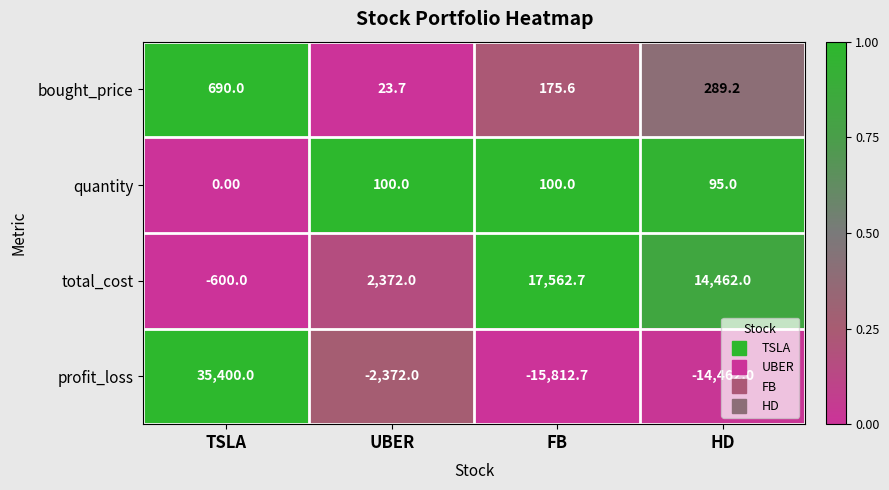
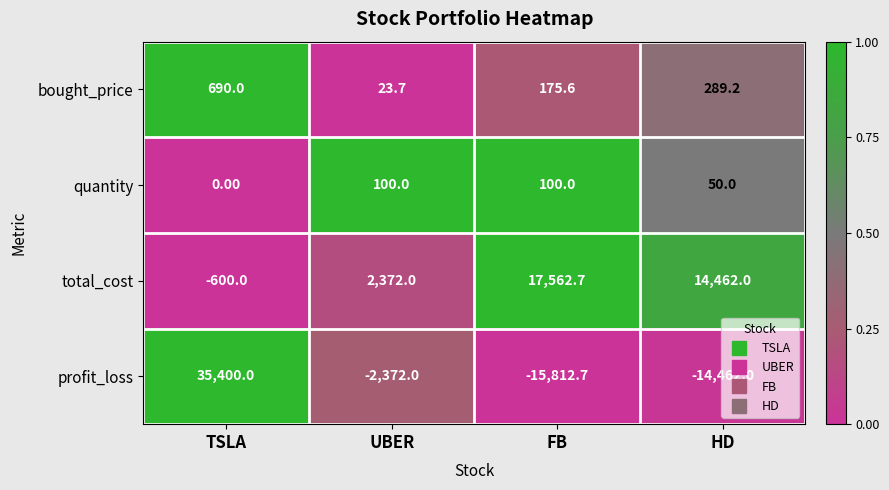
quantity, HD: 95.0 -> 50.0
